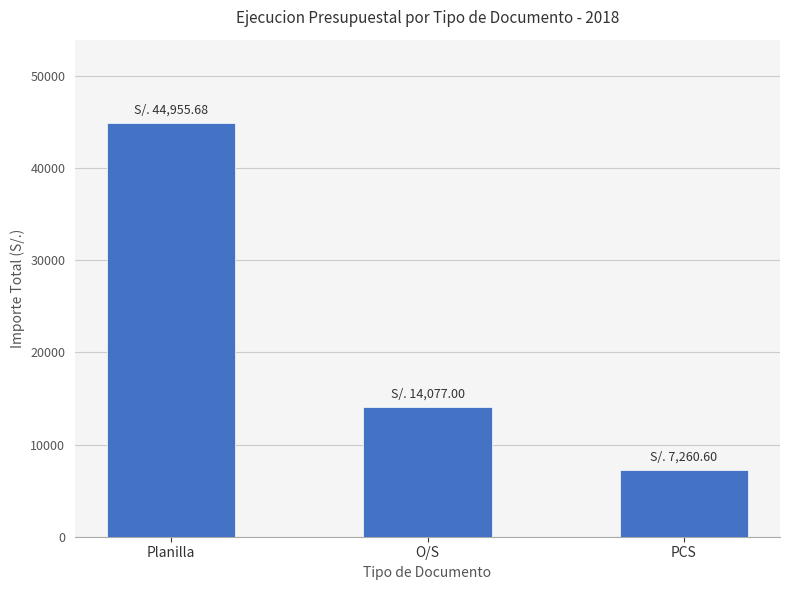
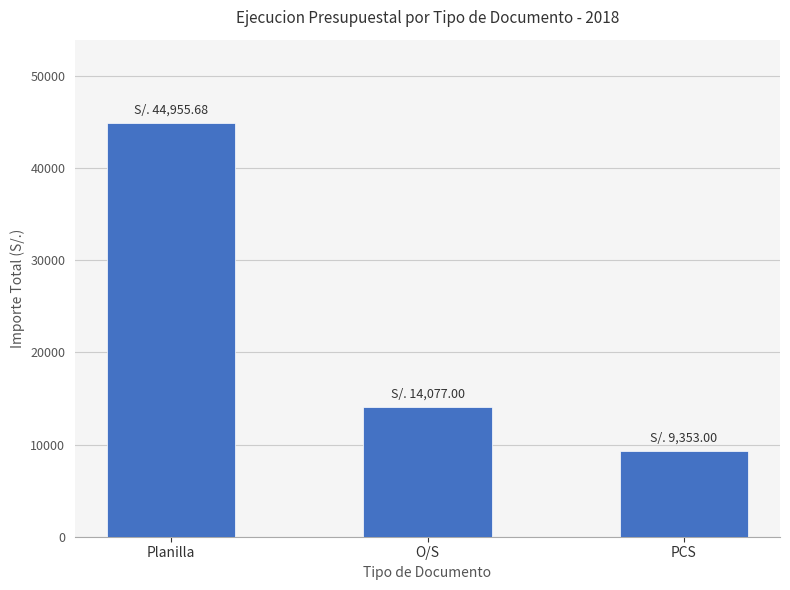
PCS: 7,260.60 -> 9,353.00
